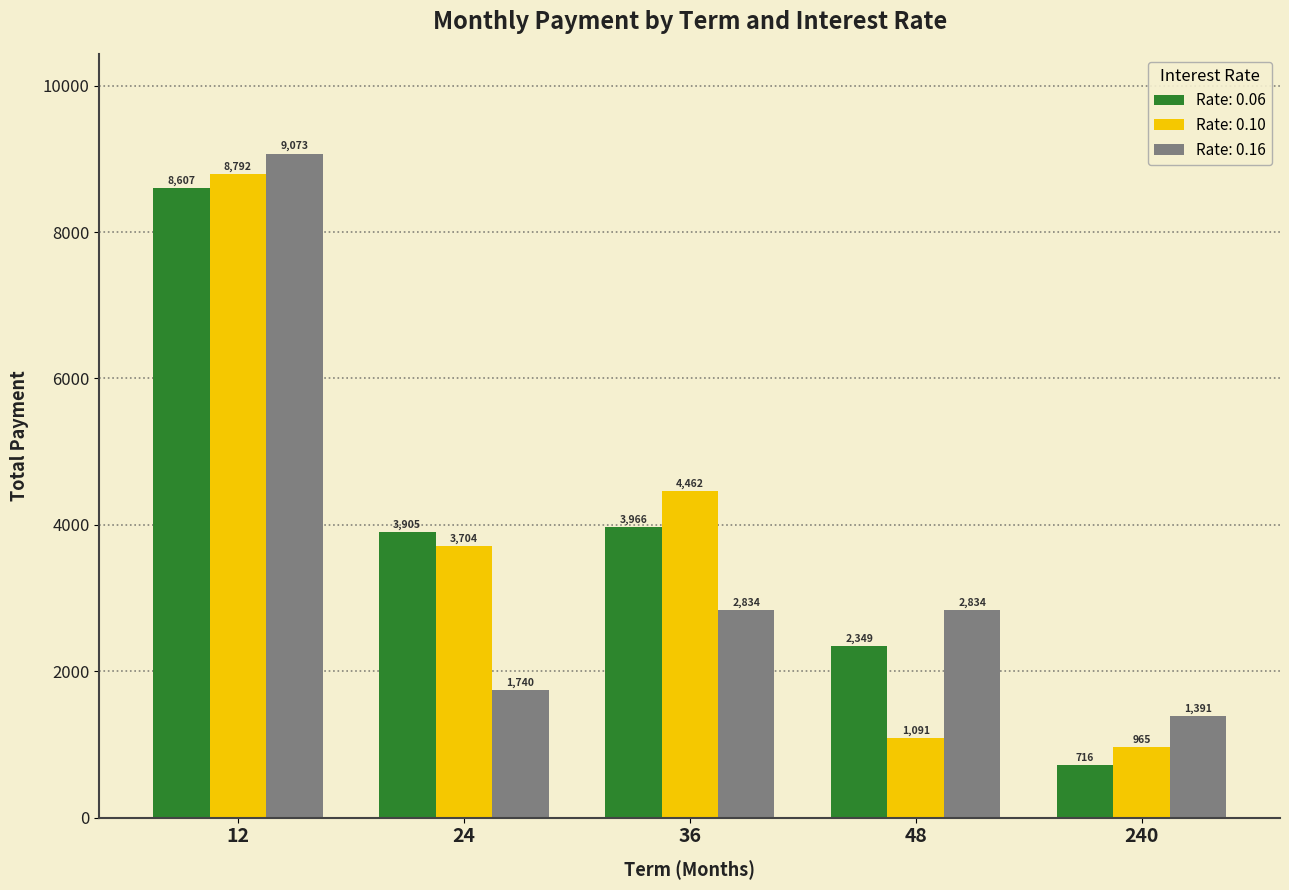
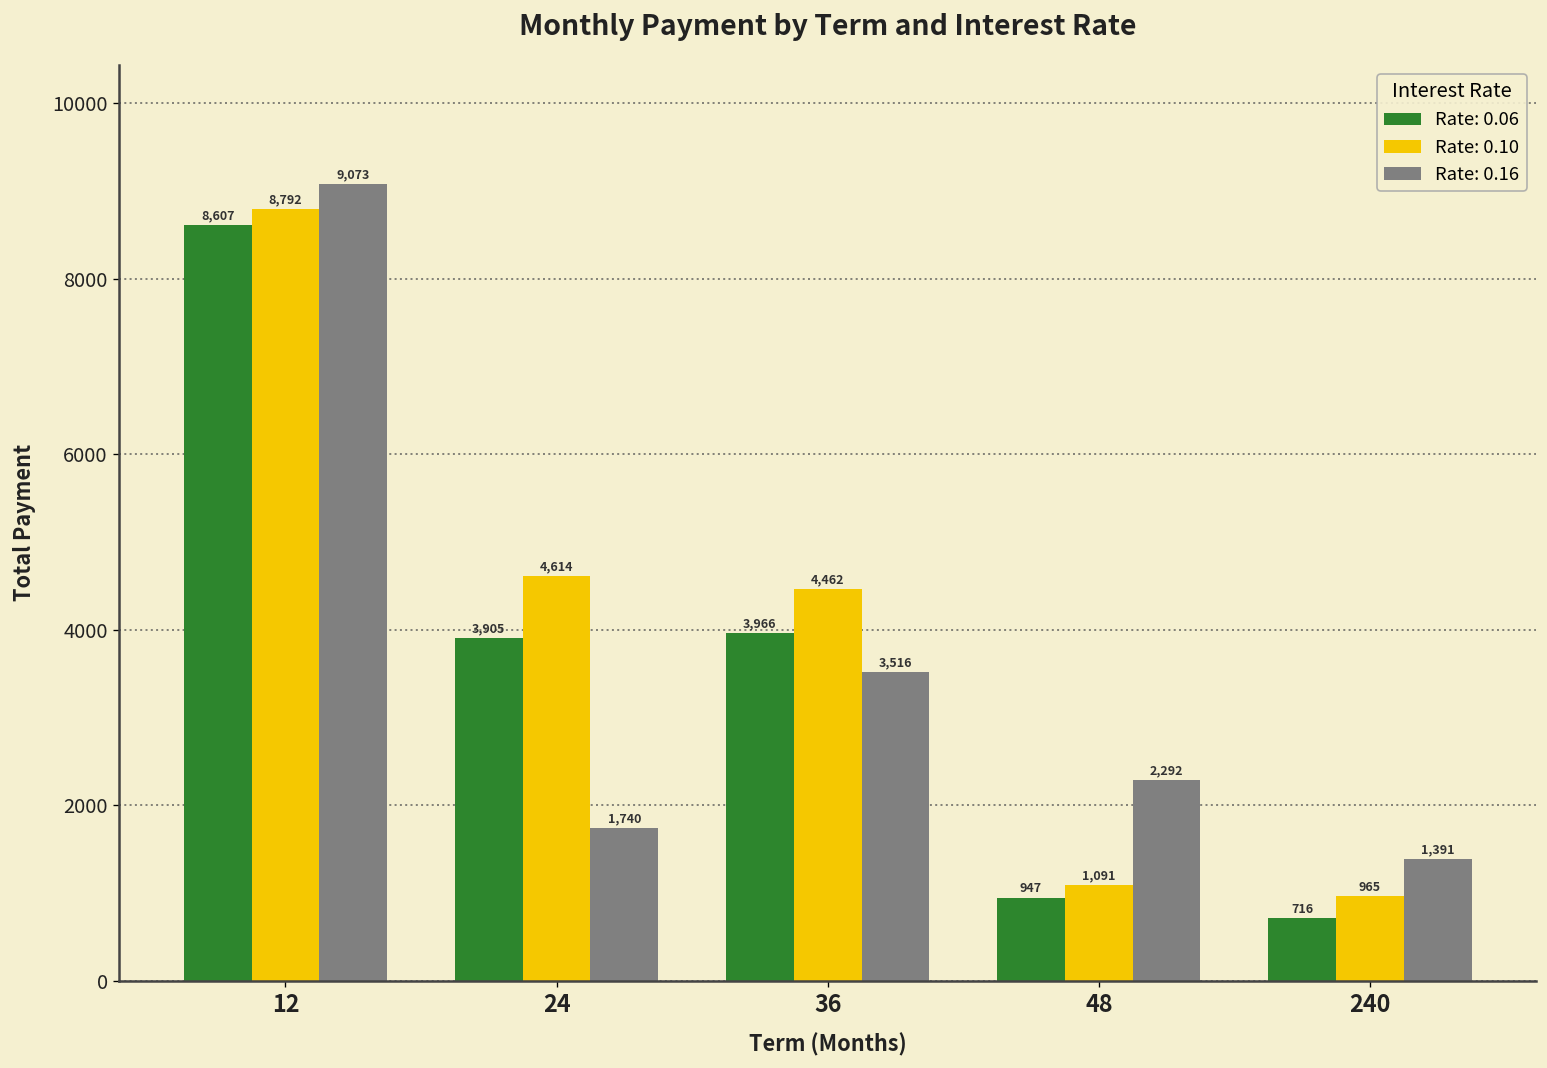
Rate: 0.10, 24: 3,704 -> 4,614
Rate: 0.16, 36: 2,834 -> 3,516
Rate: 0.06, 48: 2,349 -> 947
Rate: 0.16, 48: 2,834 -> 2,292
